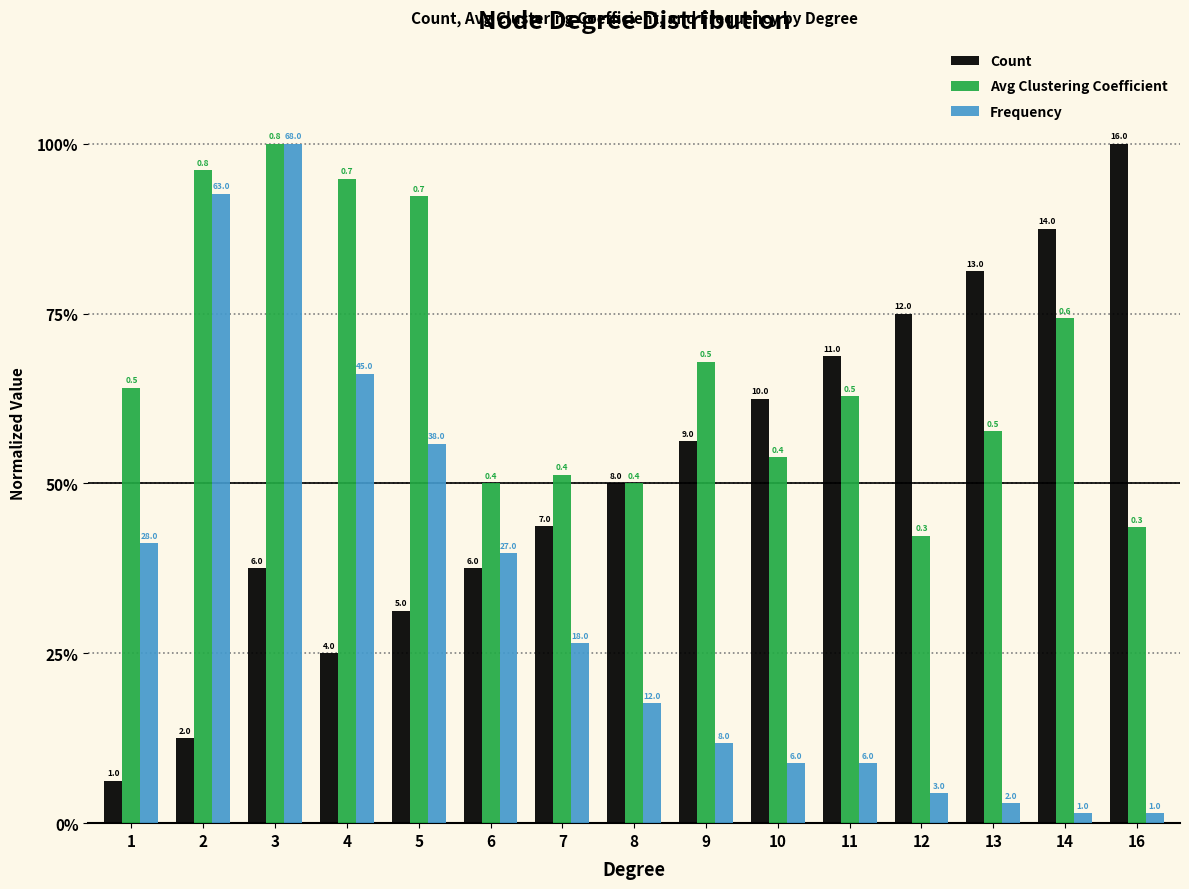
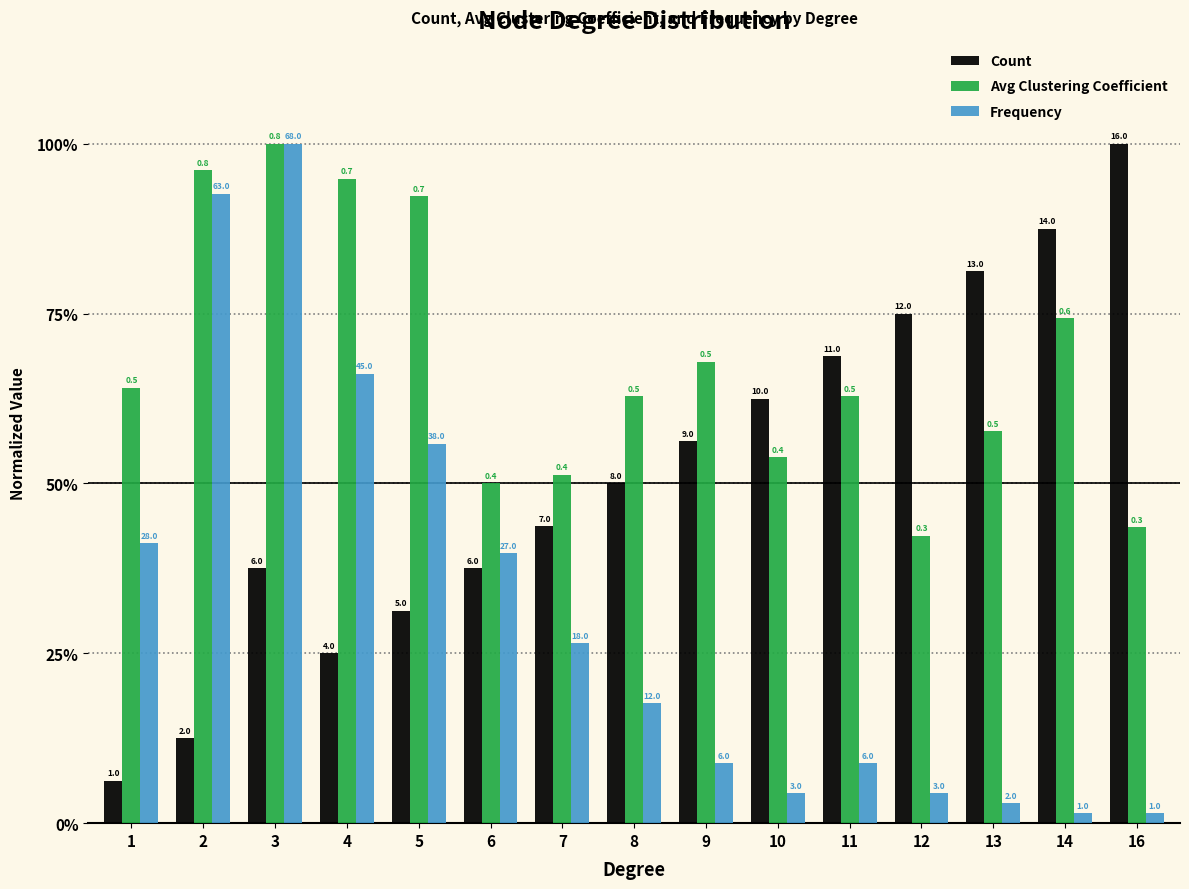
Avg Clustering Coefficient, 8: 0.4 -> 0.5
Frequency, 9: 8.0 -> 6.0
Frequency, 10: 6.0 -> 3.0
